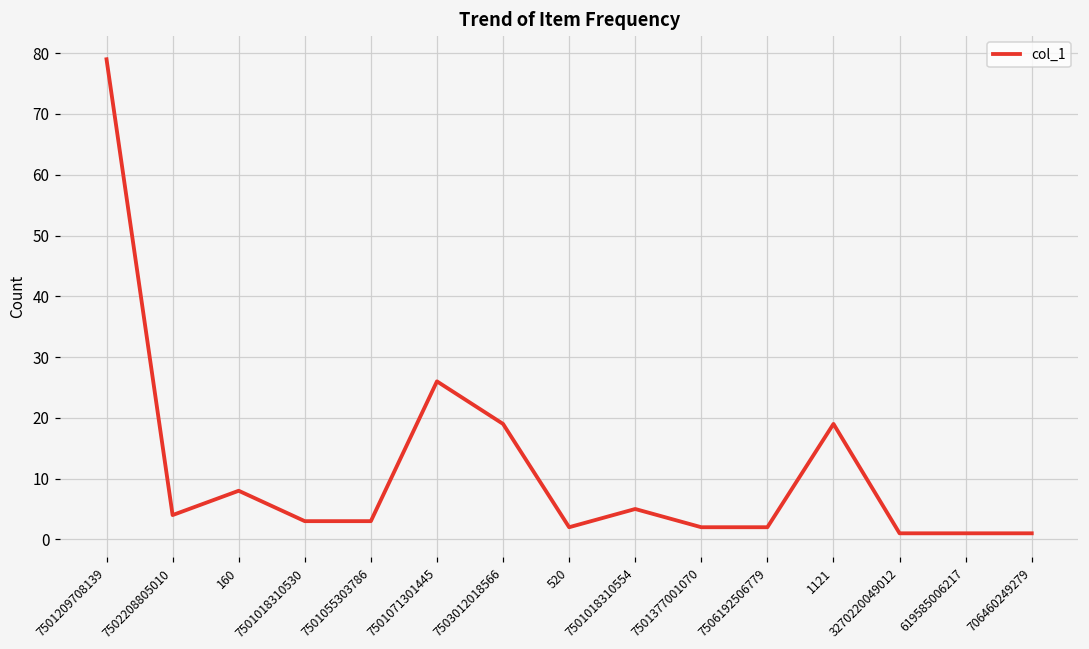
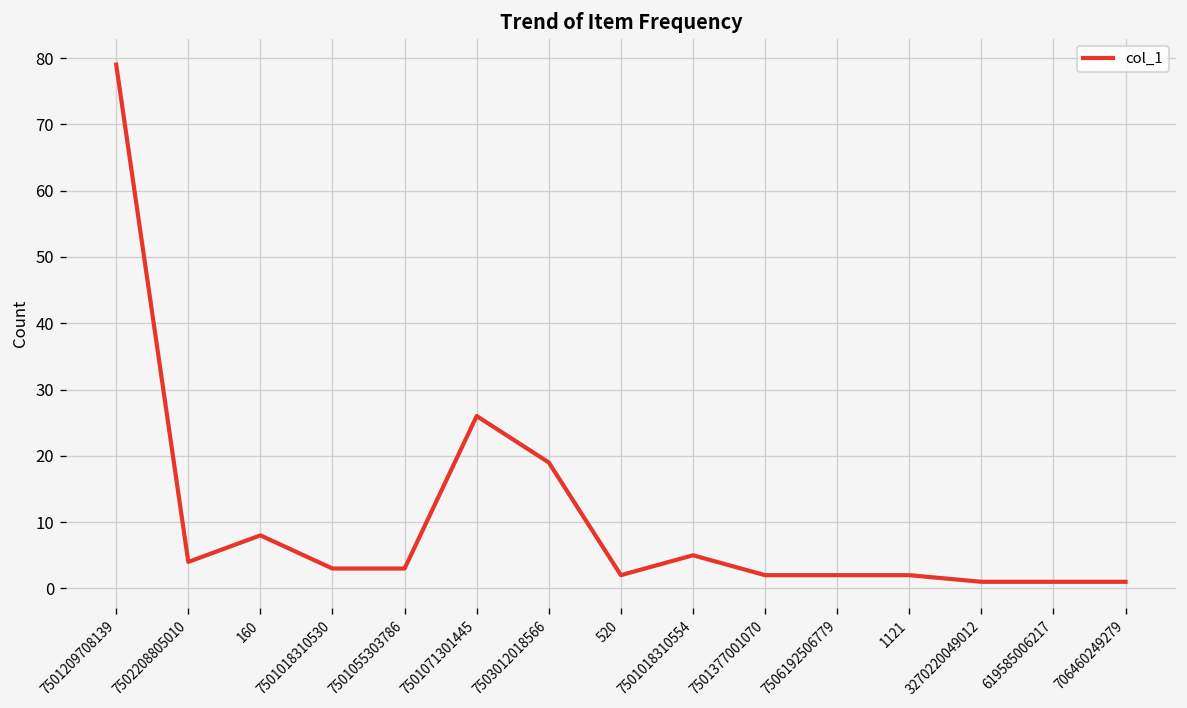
1121: 19 -> 2
